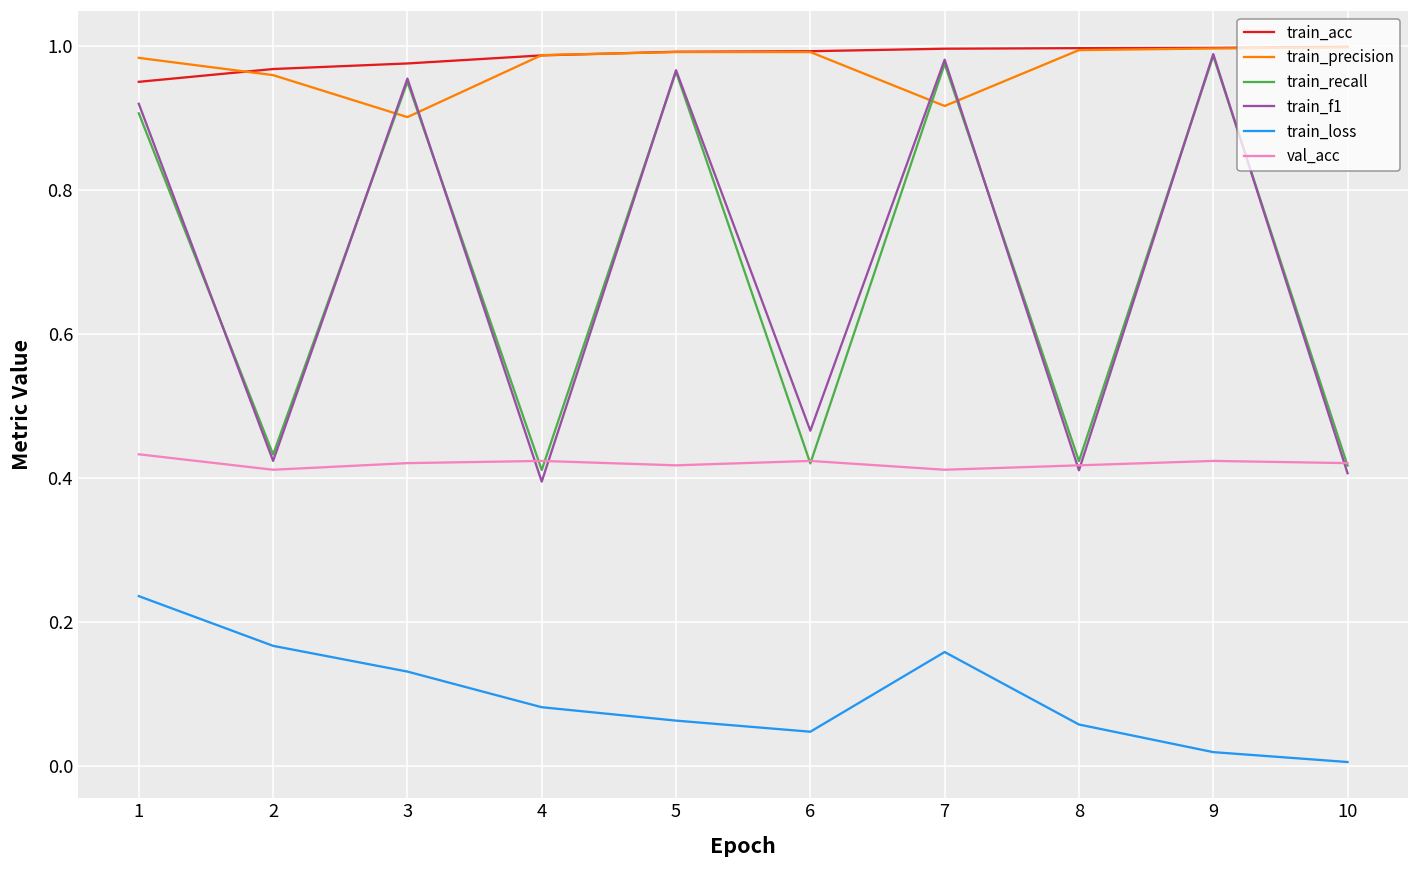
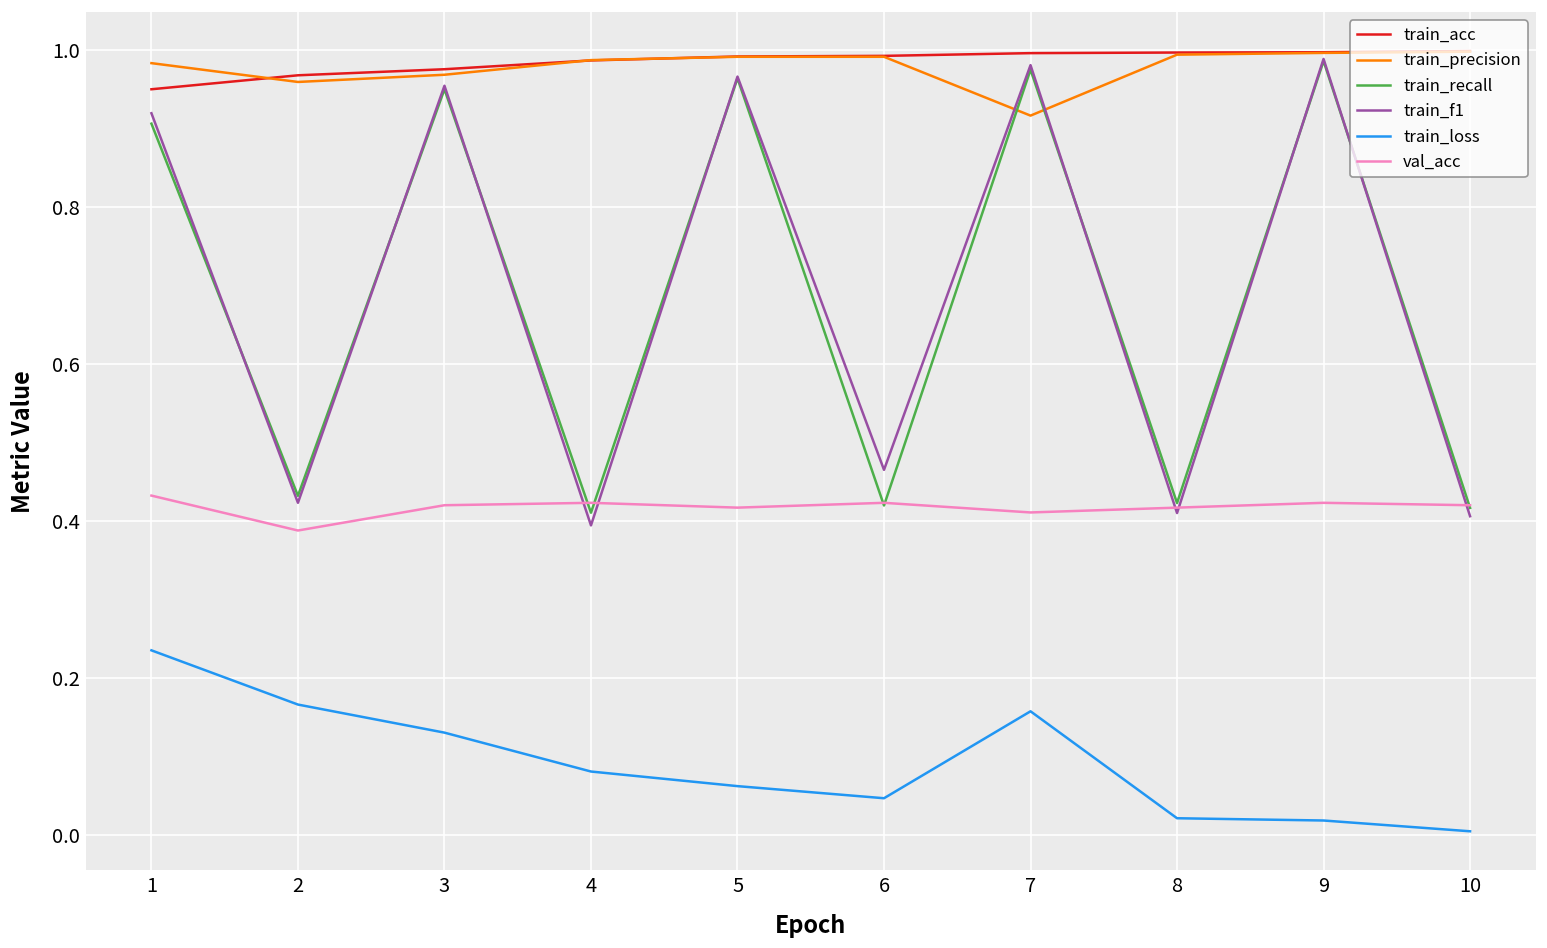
val_acc, 2: 0.41 -> 0.39
train_precision, 3: 0.90 -> 0.97
train_loss, 8: 0.06 -> 0.02
